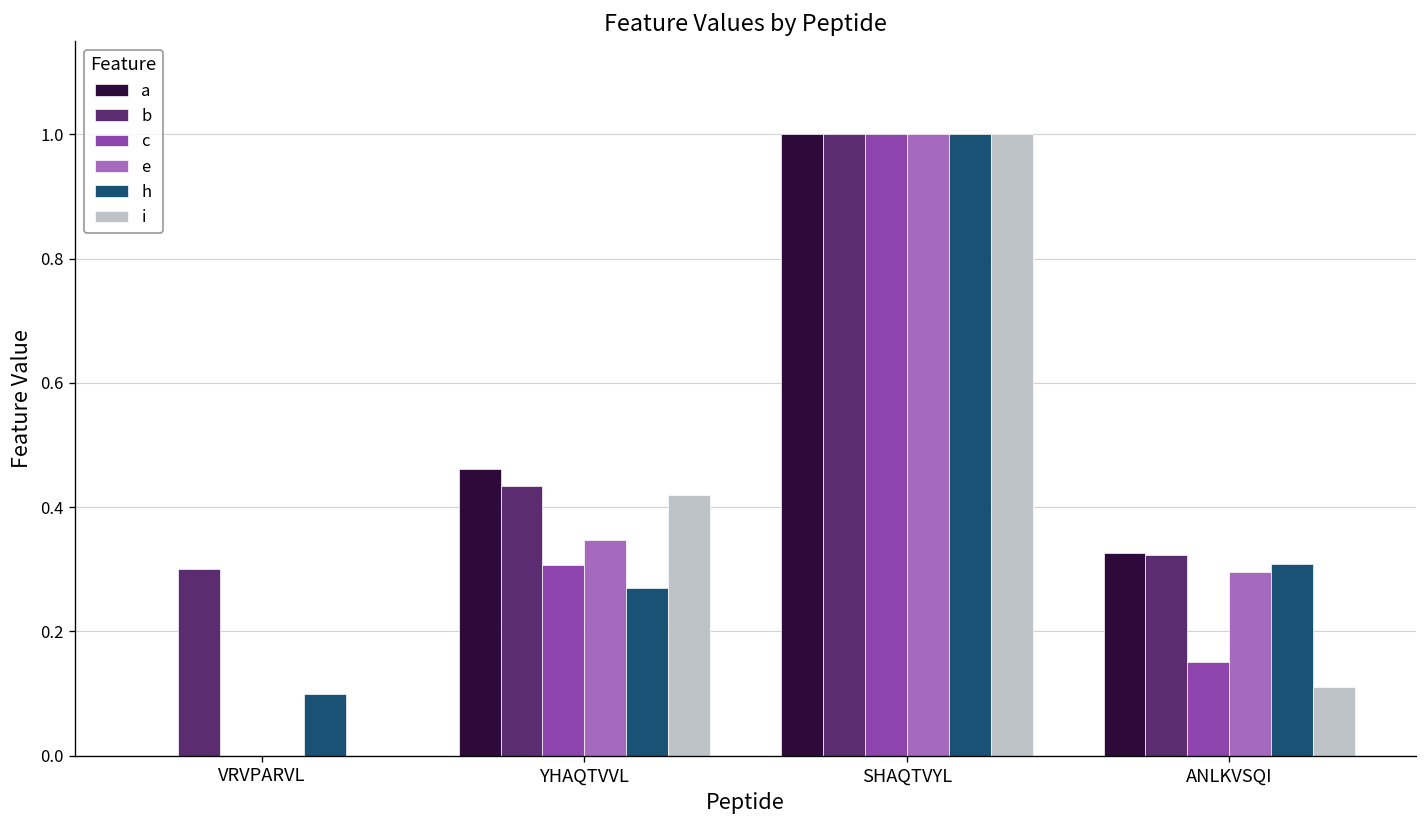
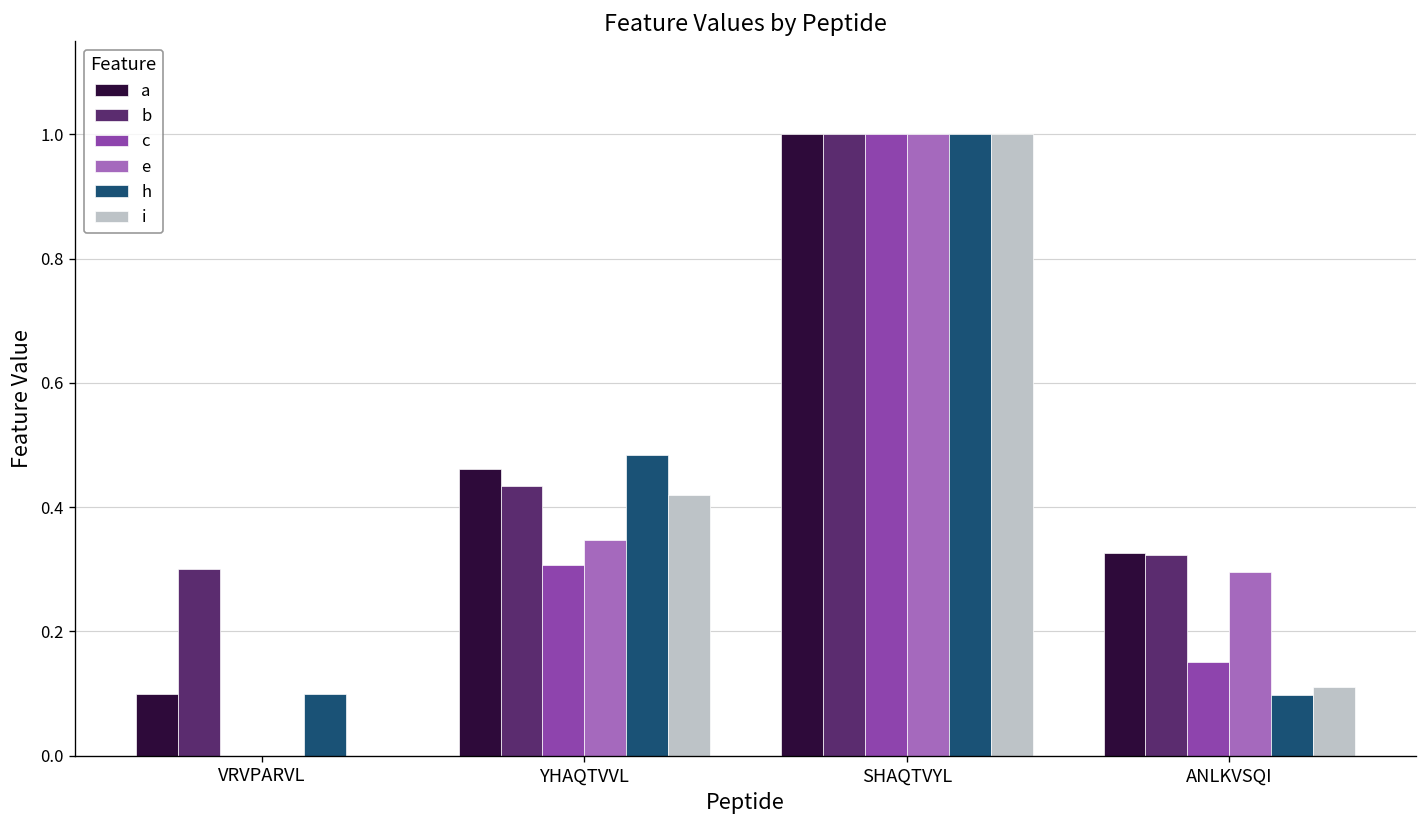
a, VRVPARVL: 0.0 -> 0.1
h, YHAQTVVL: 0.27 -> 0.48
h, ANLKVSQI: 0.31 -> 0.10
